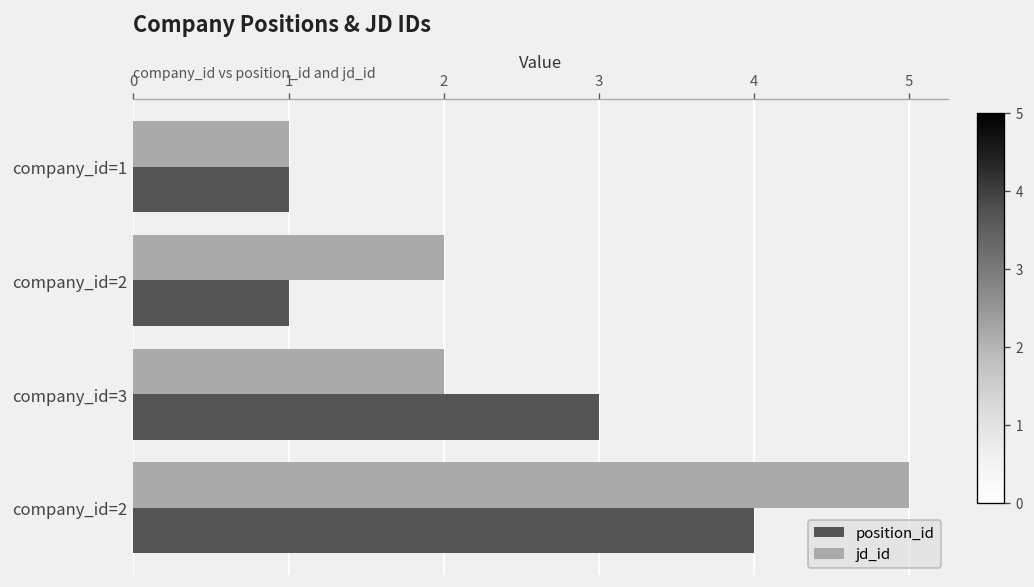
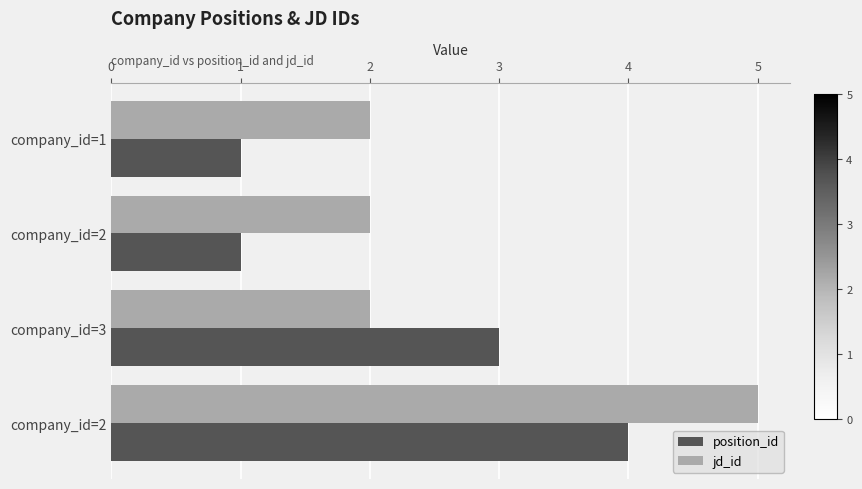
jd_id, company_id=1: 1 -> 2
